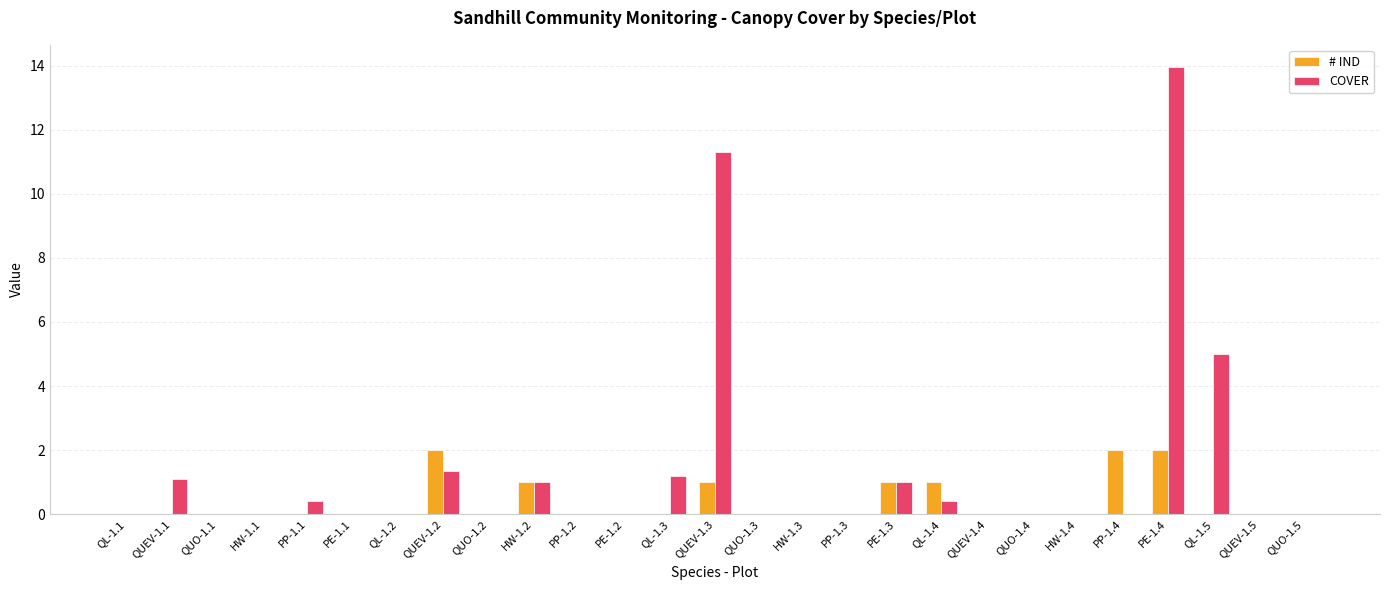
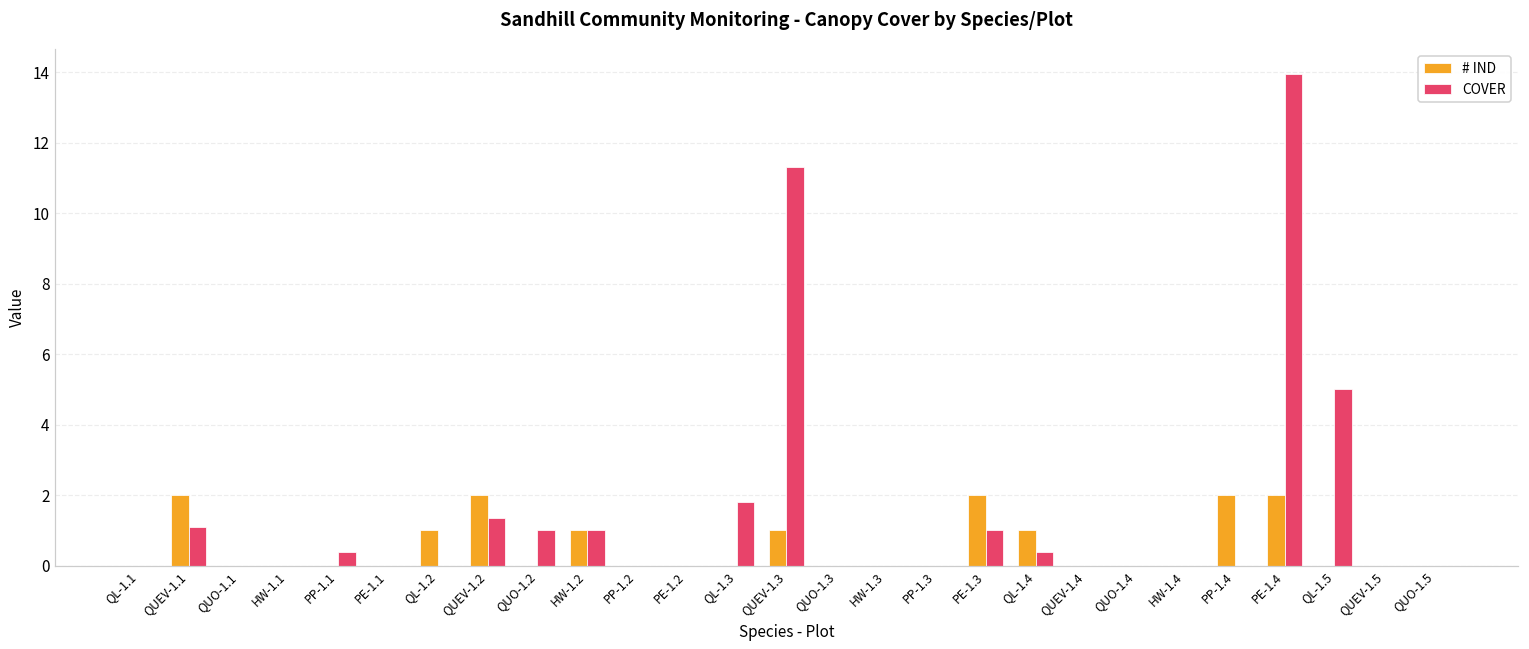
# IND, QUEV-1.1: 0 -> 2
# IND, QL-1.2: 0 -> 1
COVER, QUO-1.2: 0 -> 1
COVER, QL-1.3: 1.2 -> 1.8
# IND, PE-1.3: 1 -> 2
